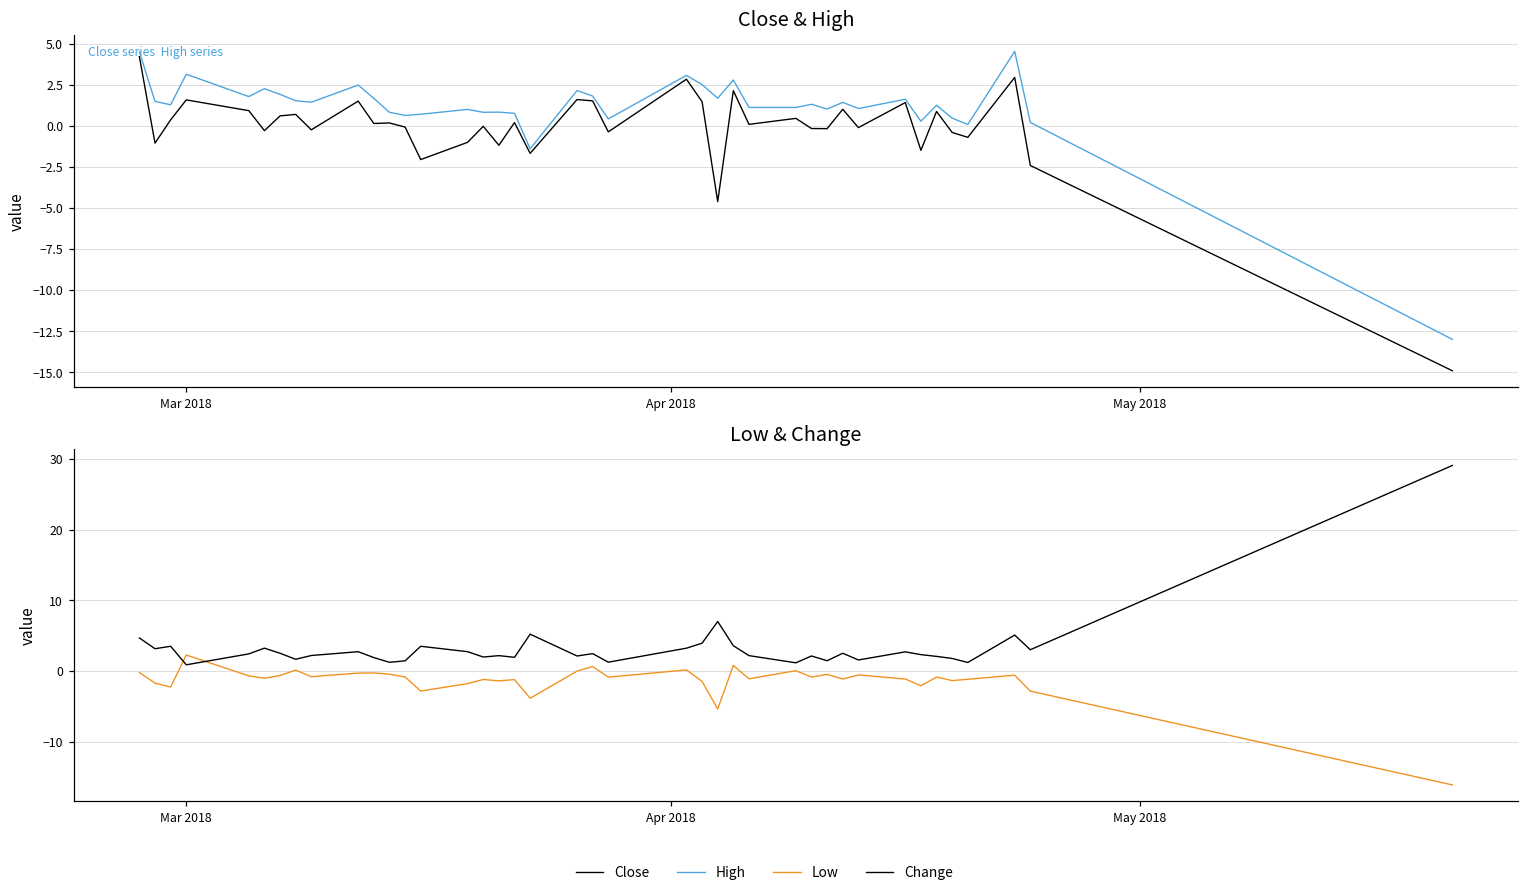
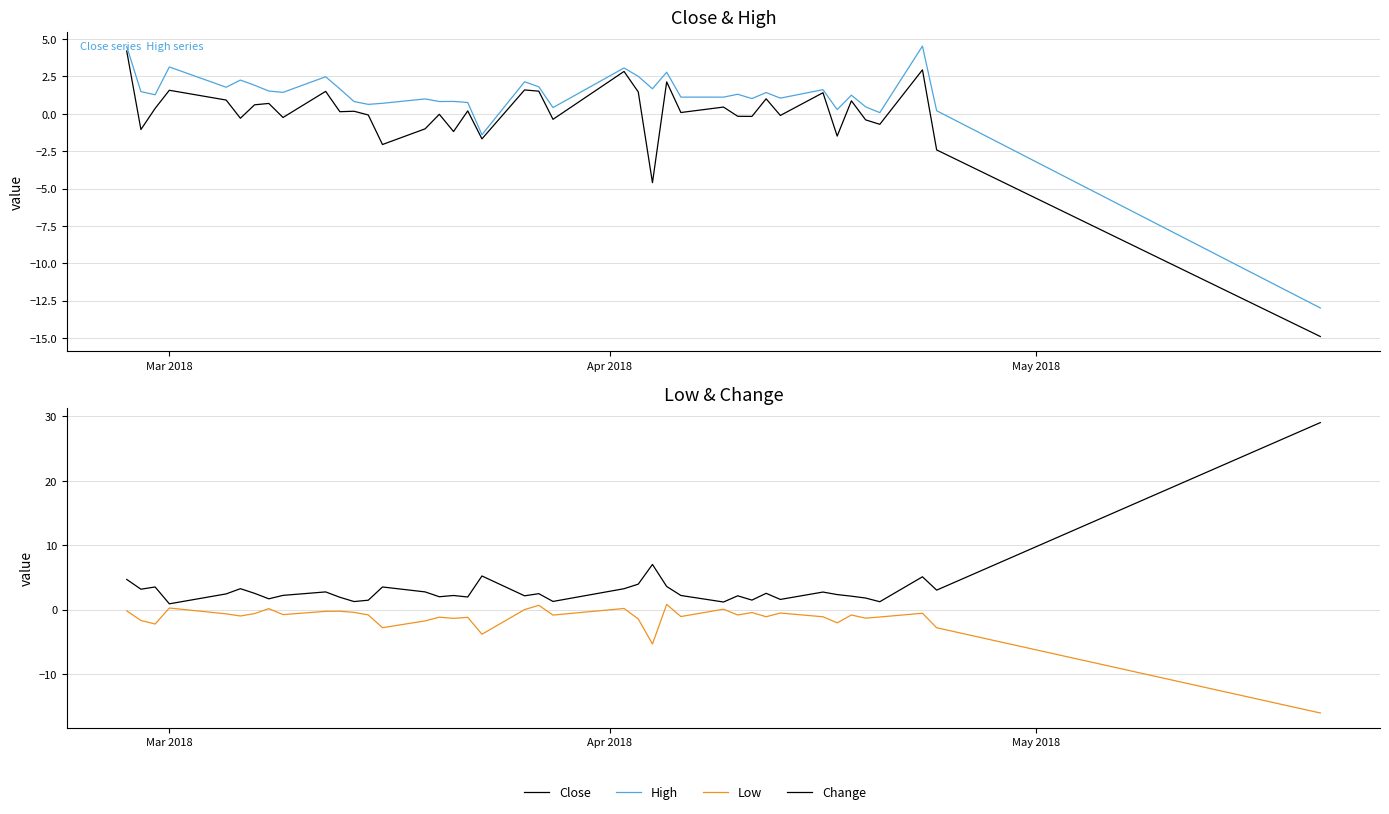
Low & Change, Low, Mar 2018: 2 -> 0
